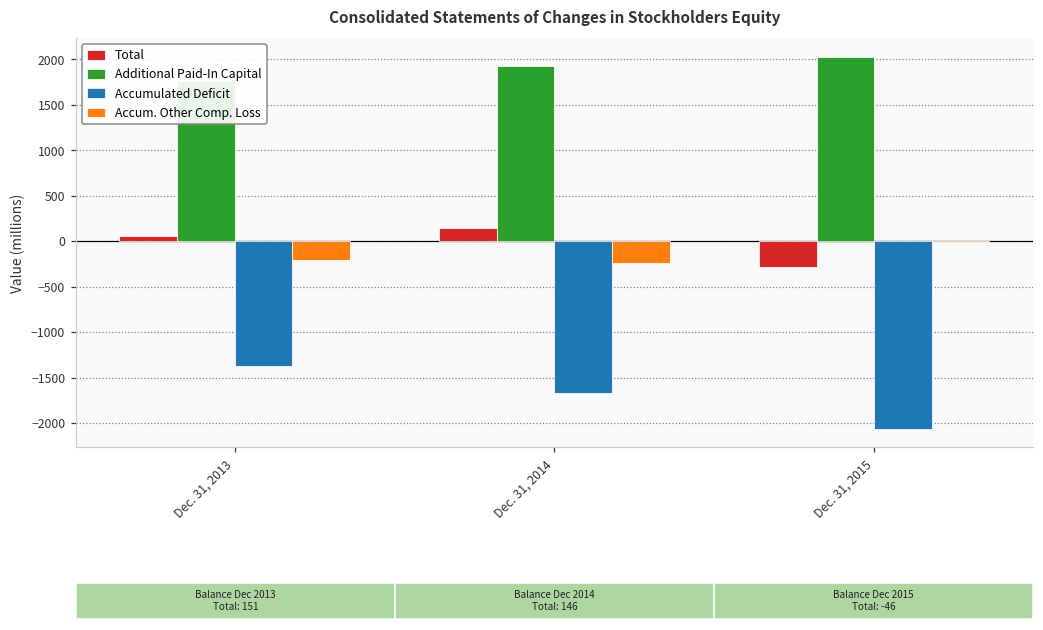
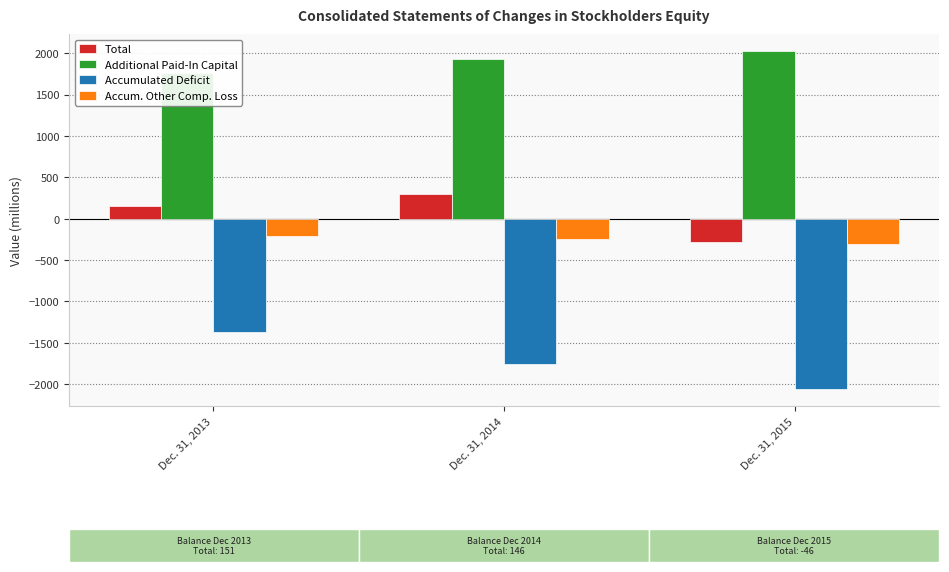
Total, Dec. 31, 2013: 100 -> 200
Total, Dec. 31, 2014: 100 -> 300
Accumulated Deficit, Dec. 31, 2014: -1700 -> -1800
Accum. Other Comp. Loss, Dec. 31, 2015: 0 -> -300
